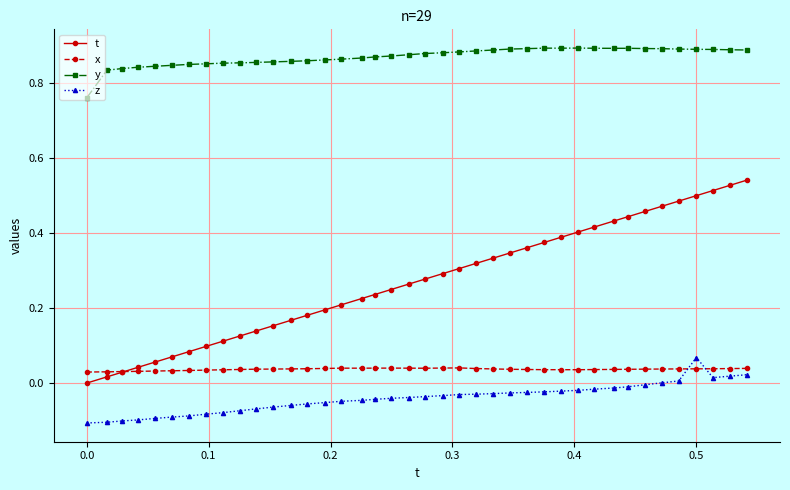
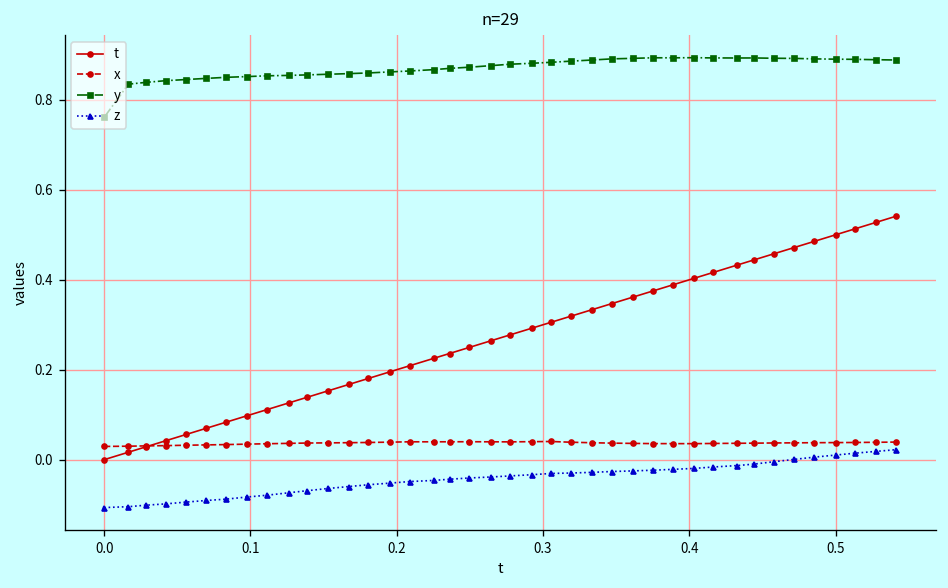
z, 0.5: 0.07 -> 0.01
